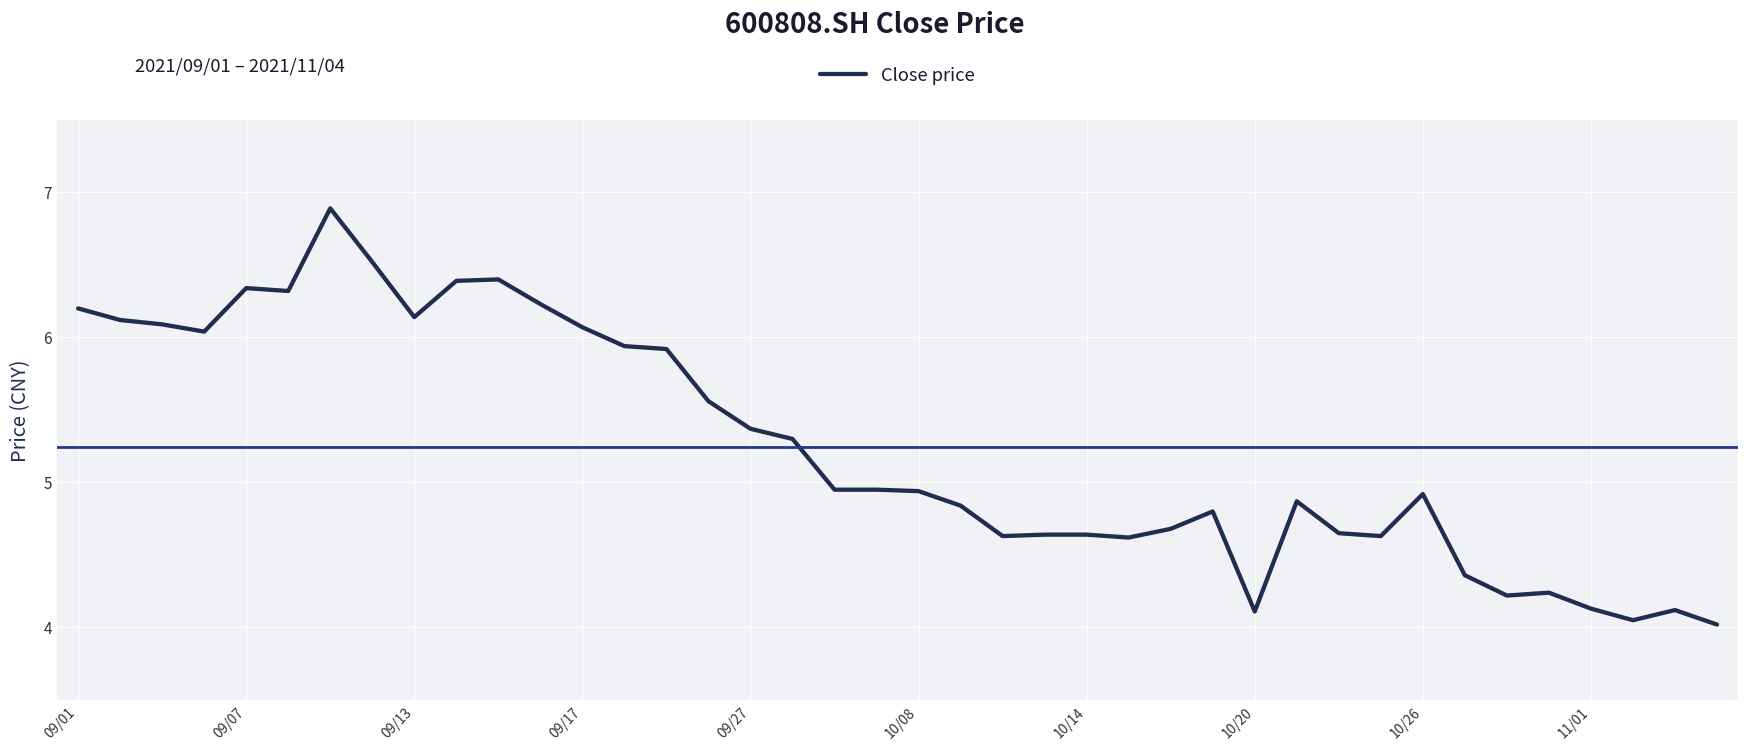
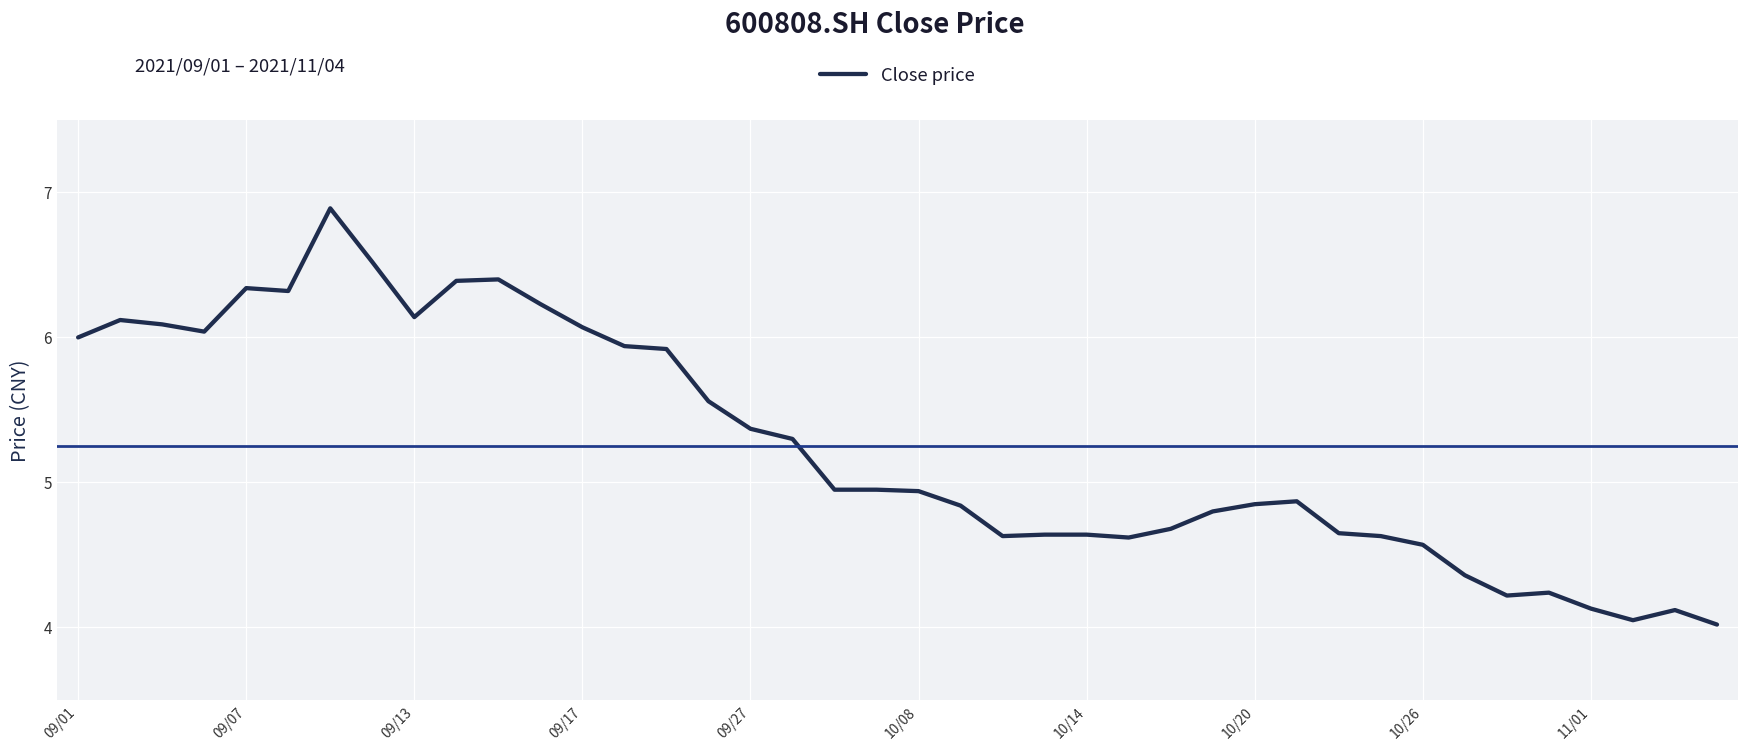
09/01: 6.2 -> 6.0
10/20: 4.11 -> 4.85
10/26: 4.92 -> 4.57
